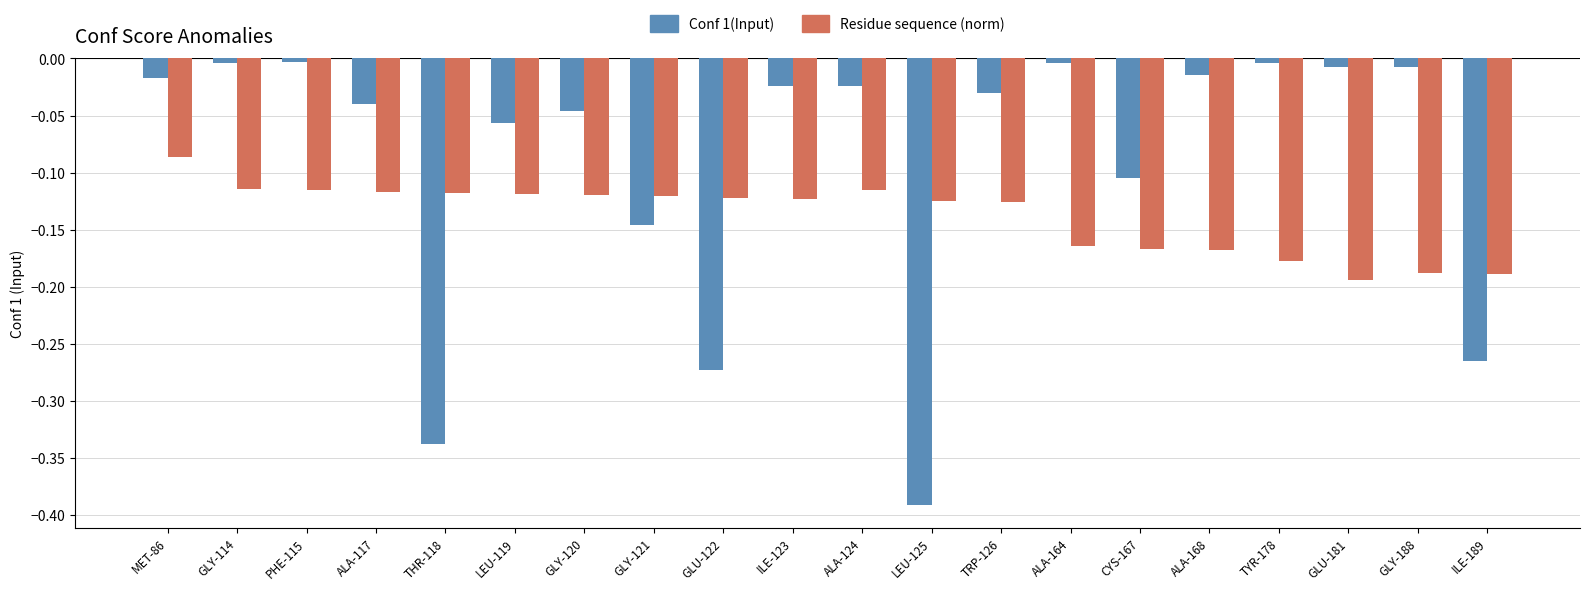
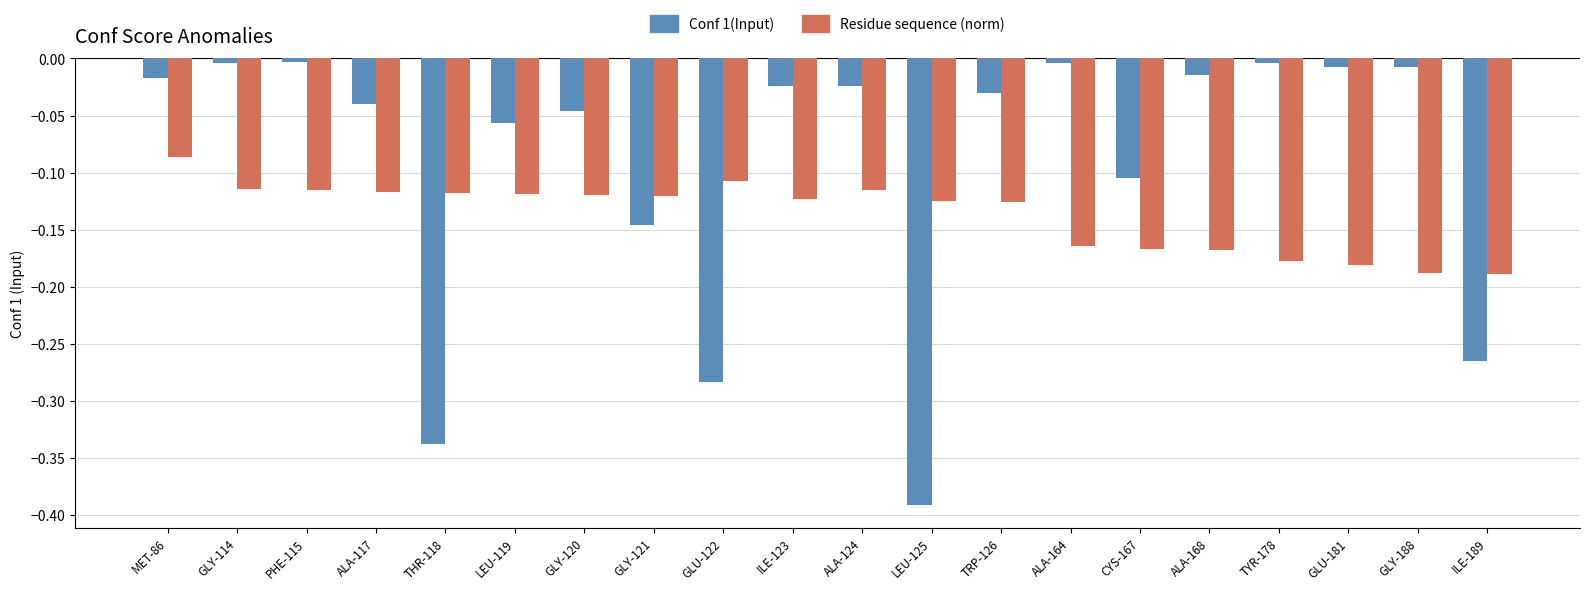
Conf 1(Input), GLU-122: -0.273 -> -0.284
Residue sequence (norm), GLU-122: -0.122 -> -0.107
Residue sequence (norm), GLU-181: -0.194 -> -0.181
